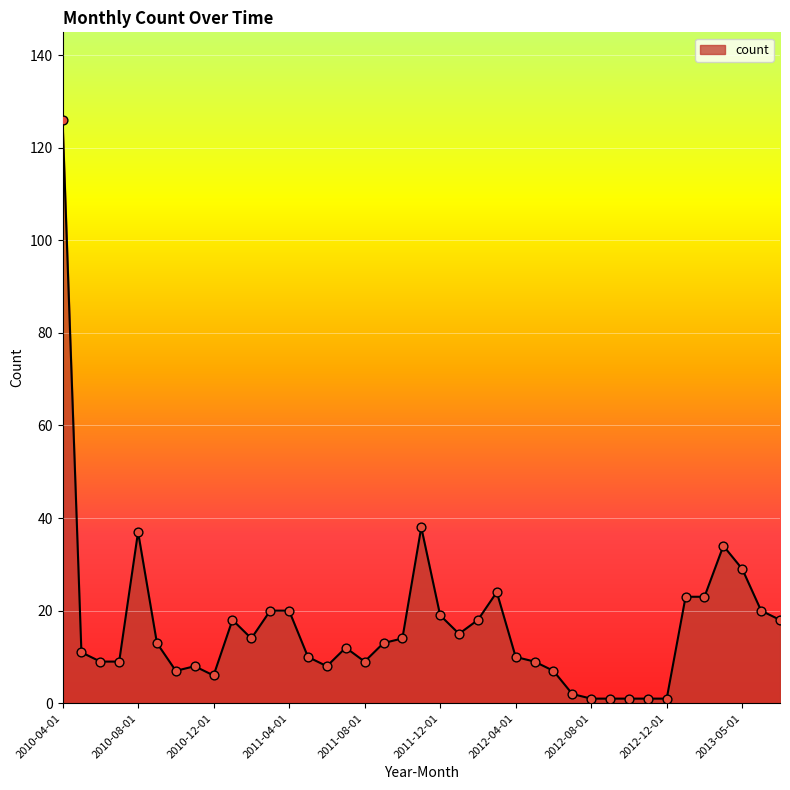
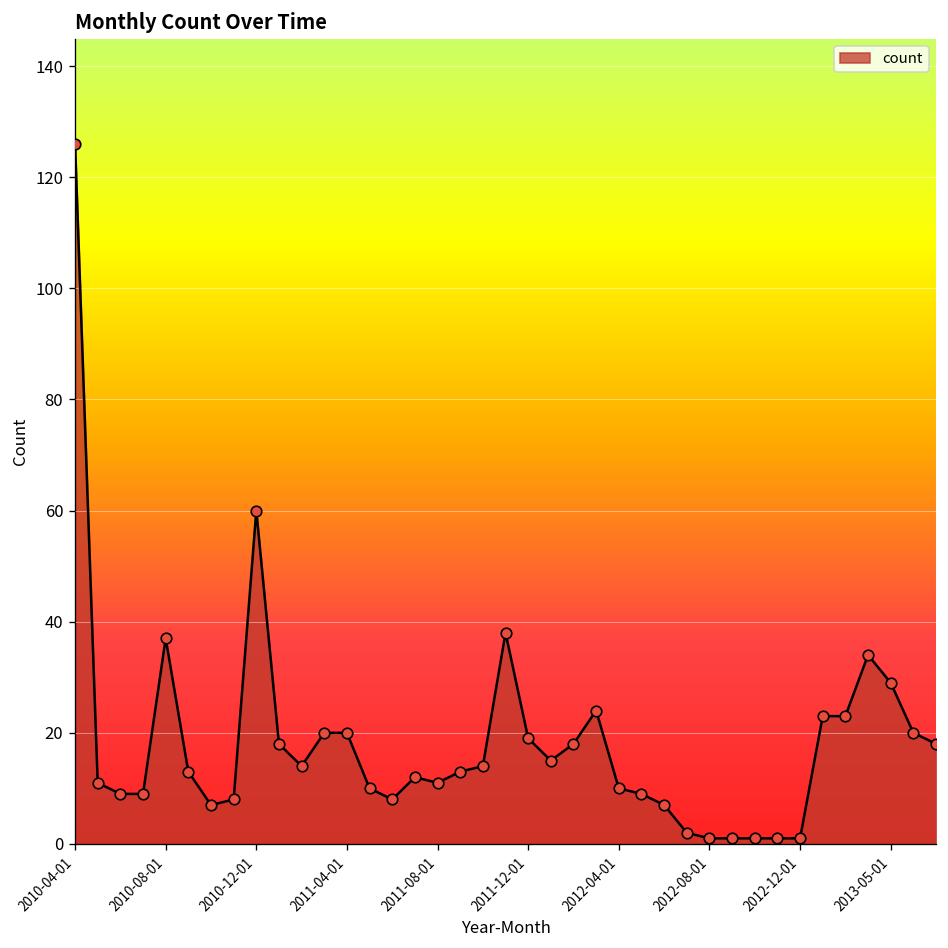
2010-12-01: 6 -> 60
2011-08-01: 9 -> 11
